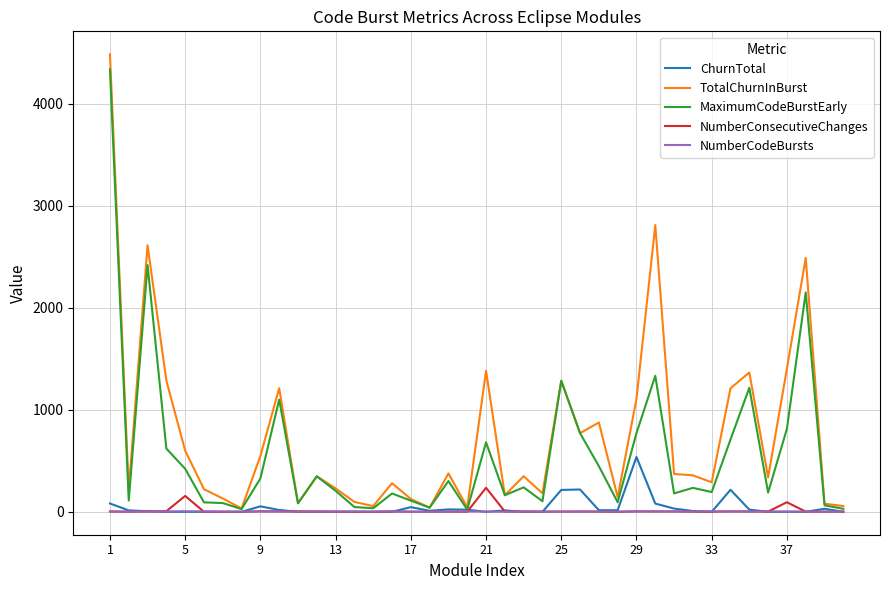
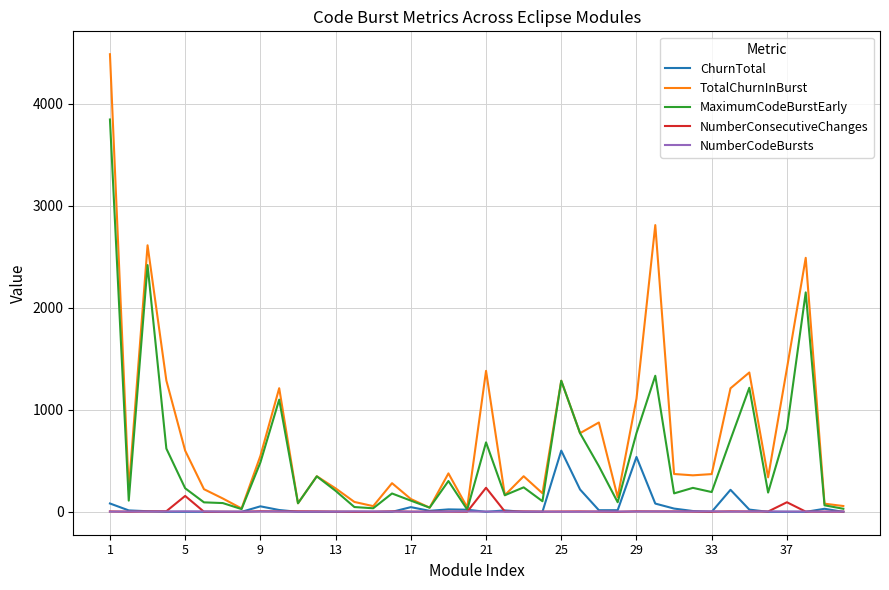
MaximumCodeBurstEarly, 1: 4340 -> 3850
MaximumCodeBurstEarly, 5: 420 -> 230
MaximumCodeBurstEarly, 9: 330 -> 480
ChurnTotal, 25: 220 -> 600
TotalChurnInBurst, 33: 290 -> 370
